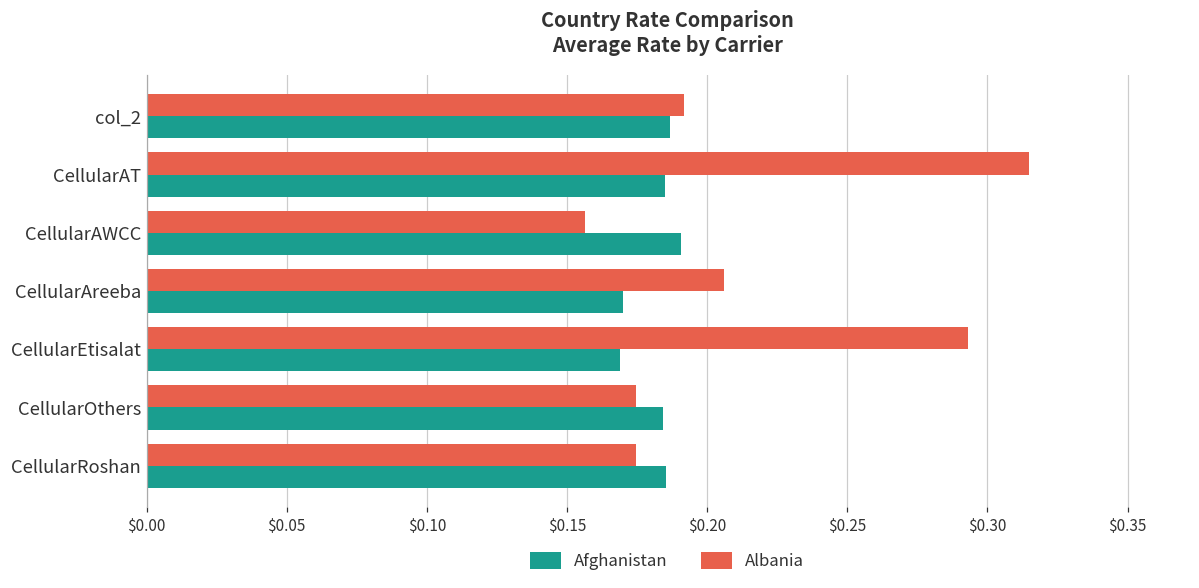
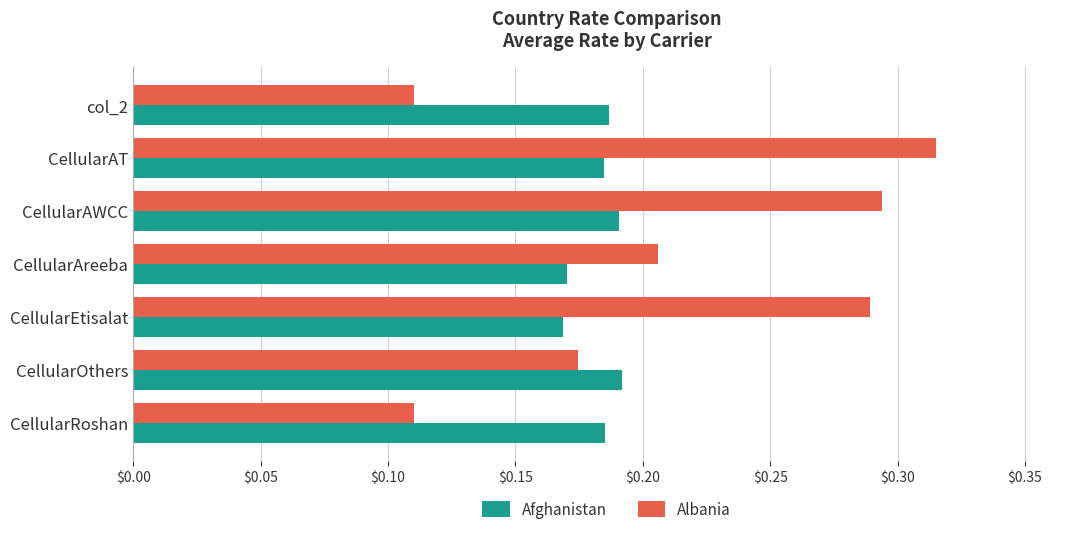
Albania, col_2: $0.192 -> $0.110
Albania, CellularAWCC: $0.156 -> $0.294
Albania, CellularEtisalat: $0.293 -> $0.289
Afghanistan, CellularOthers: $0.184 -> $0.192
Albania, CellularRoshan: $0.175 -> $0.110
